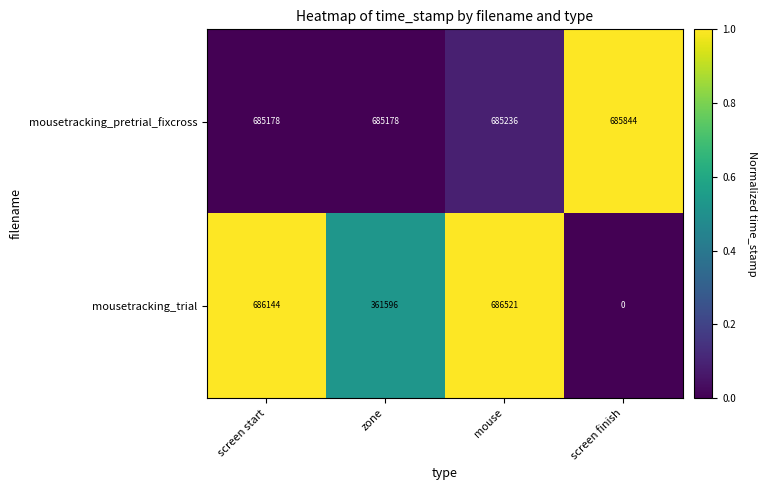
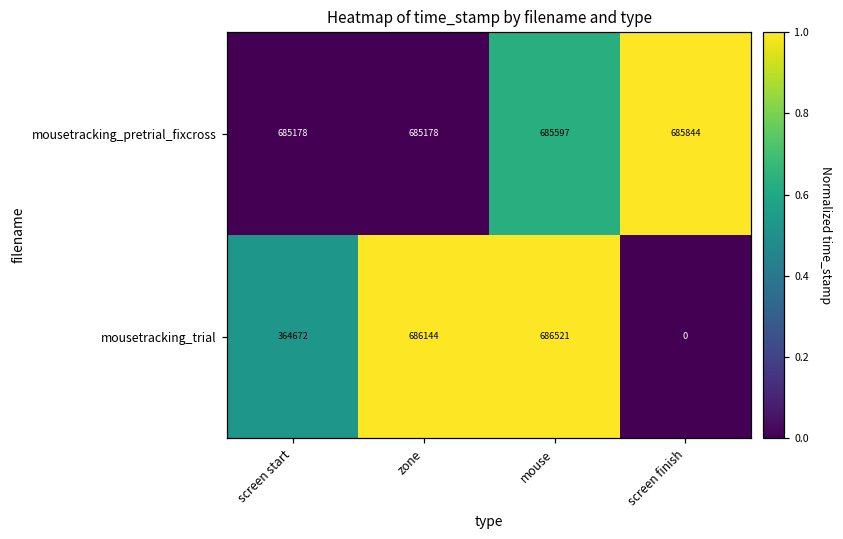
mousetracking_pretrial_fixcross, mouse: 685236 -> 685597
mousetracking_trial, screen start: 686144 -> 364672
mousetracking_trial, zone: 361596 -> 686144
